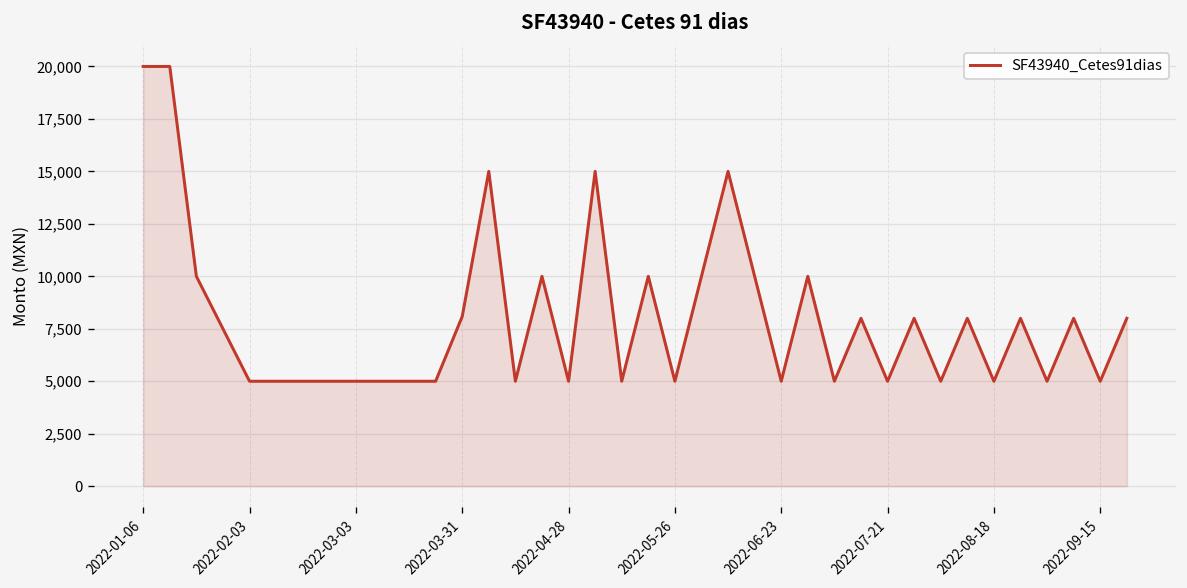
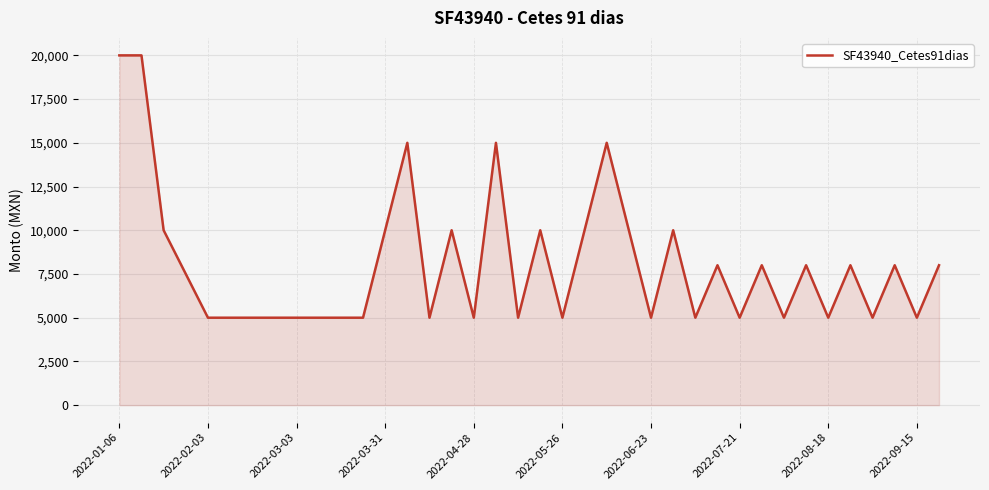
2022-03-31: 8,100 -> 10,000
